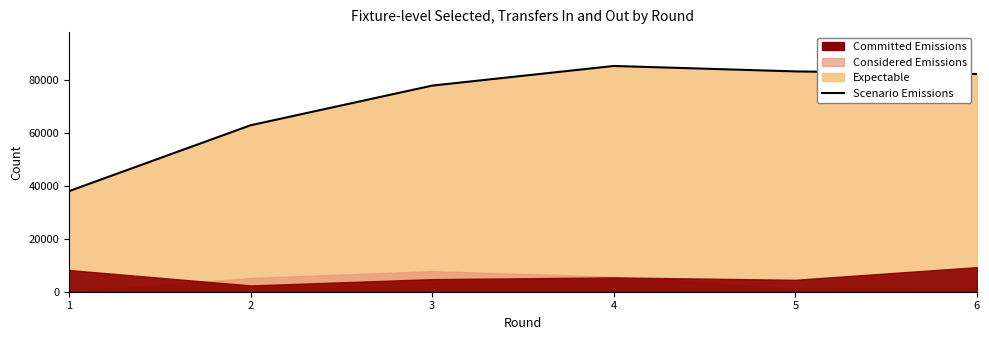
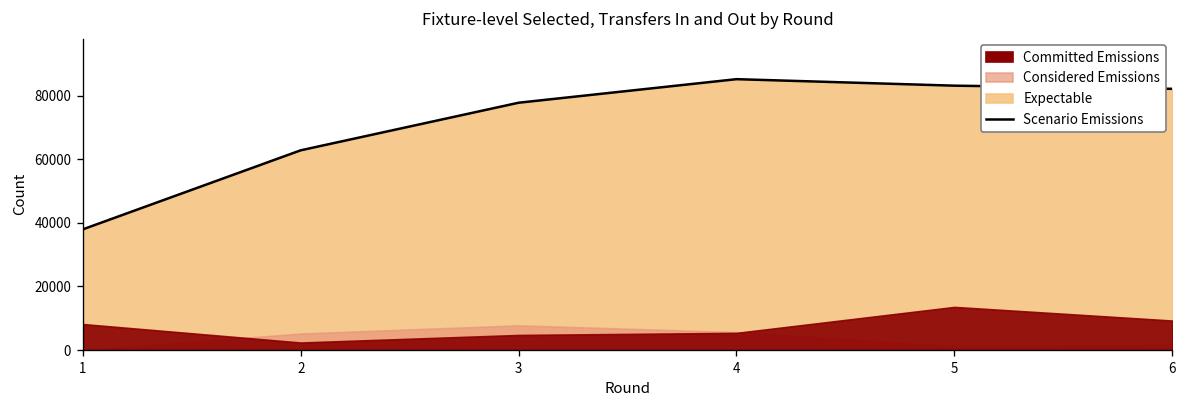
Committed Emissions, 5: 4000 -> 14000
